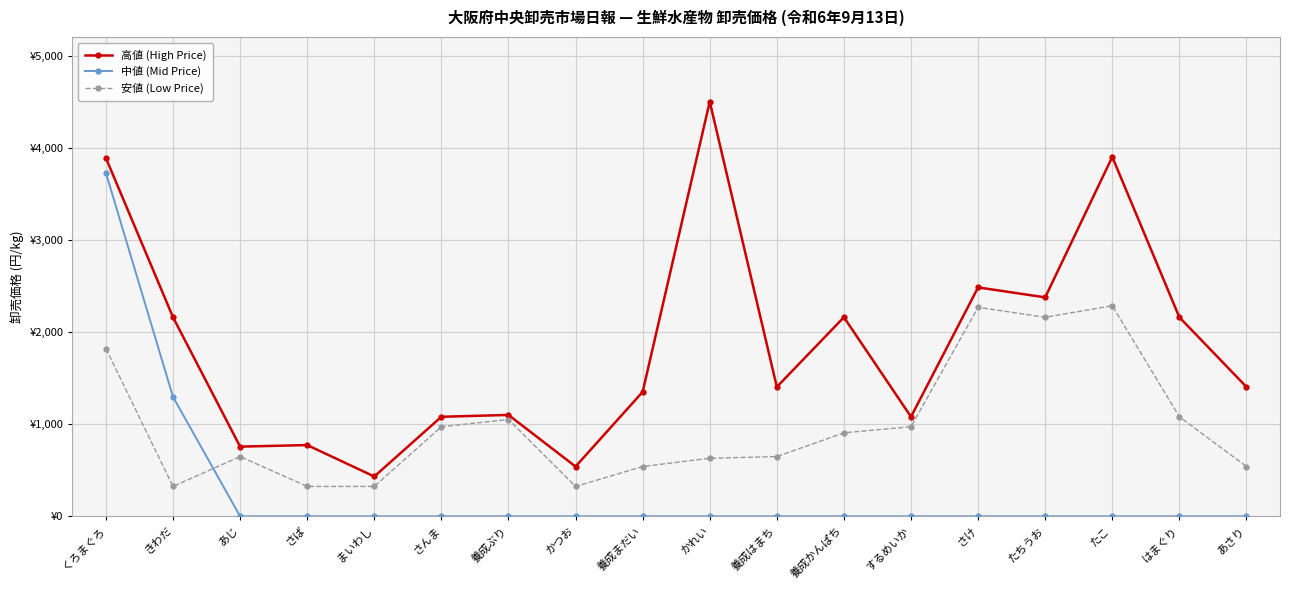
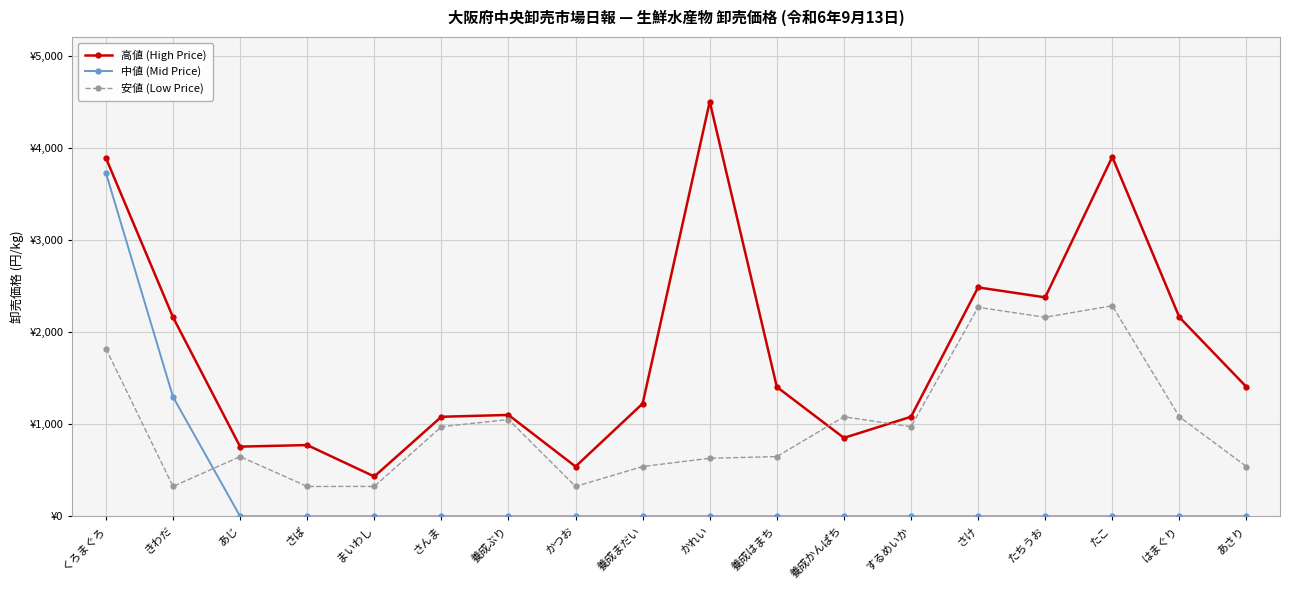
高値 (High Price), 養成まだい: ¥1,400 -> ¥1,200
高値 (High Price), 養成かんぱち: ¥2,200 -> ¥900
安値 (Low Price), 養成かんぱち: ¥900 -> ¥1,100
